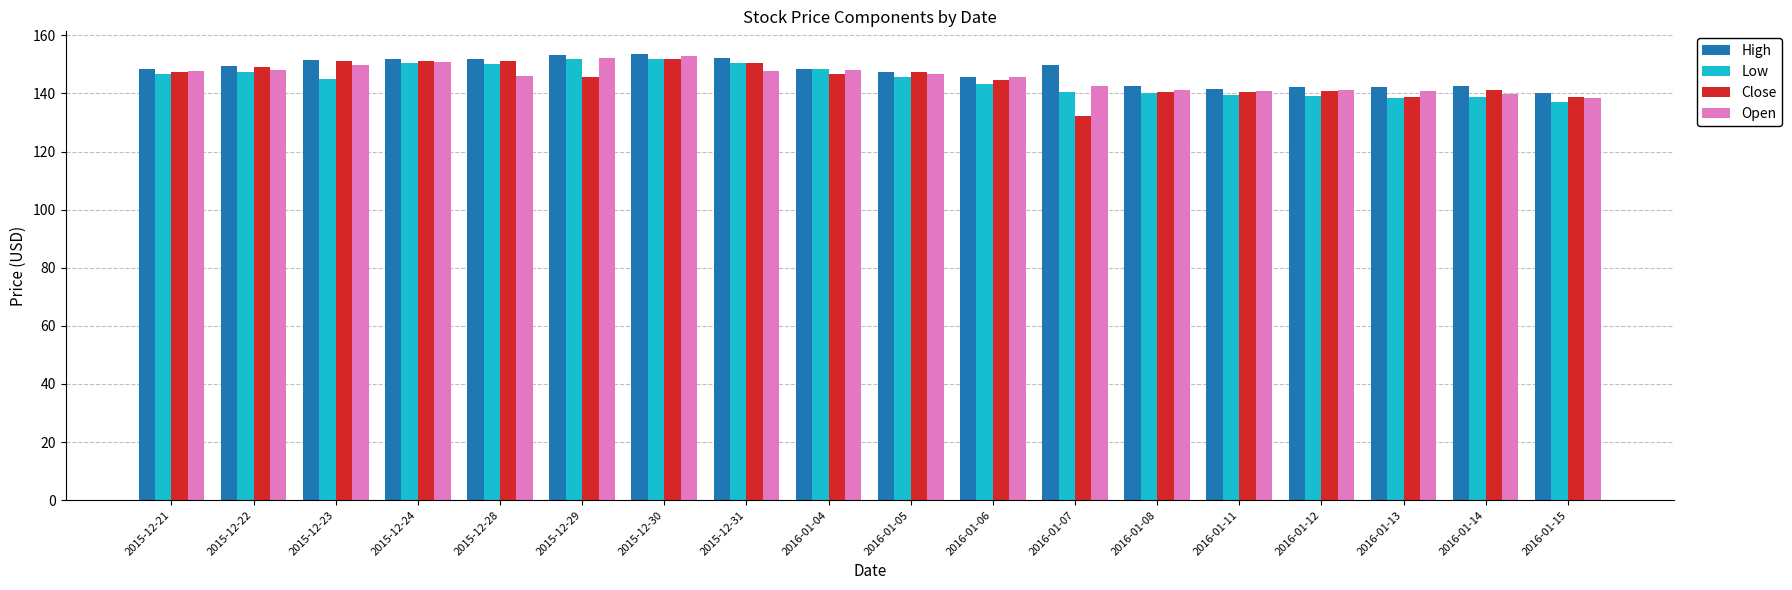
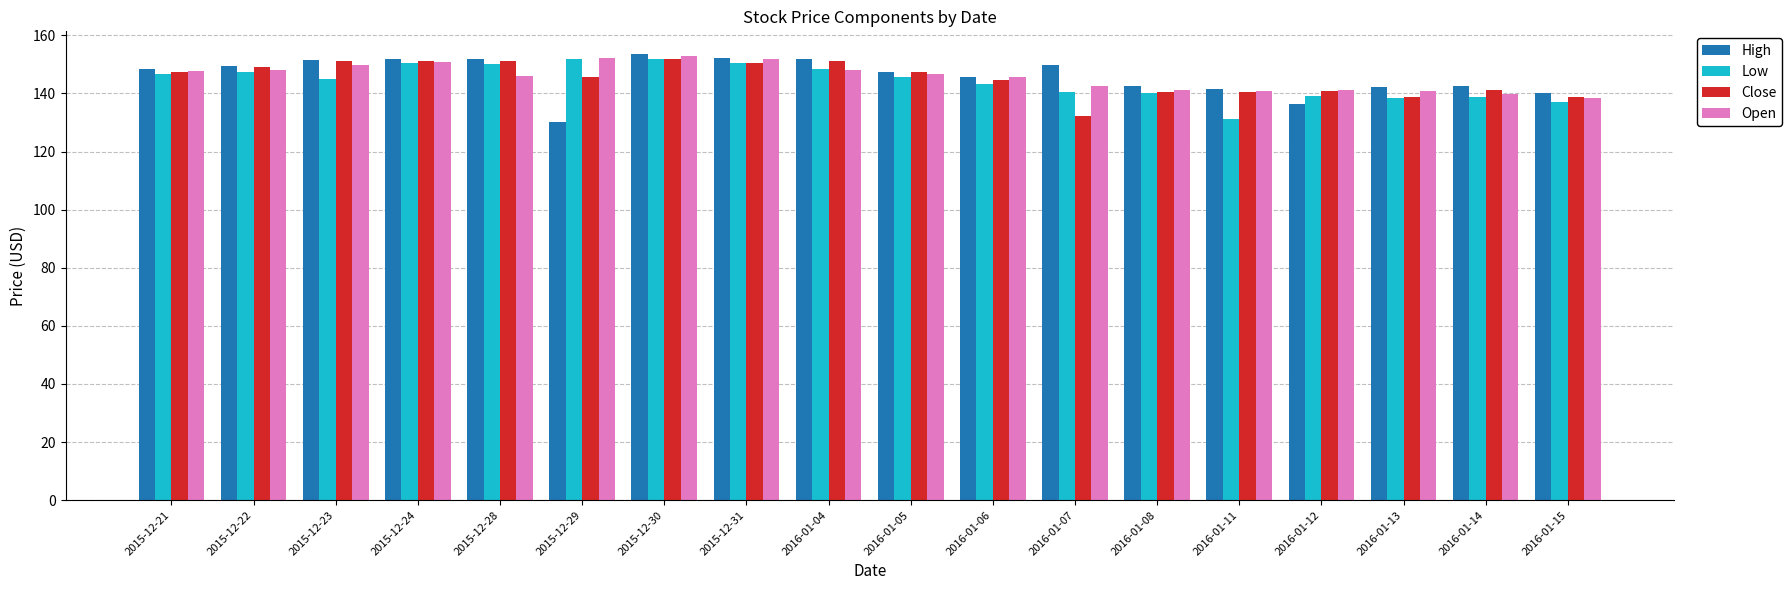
High, 2015-12-29: 153 -> 130
Open, 2015-12-31: 148 -> 152
High, 2016-01-04: 148 -> 152
Close, 2016-01-04: 147 -> 151
Low, 2016-01-11: 139 -> 131
High, 2016-01-12: 142 -> 136
